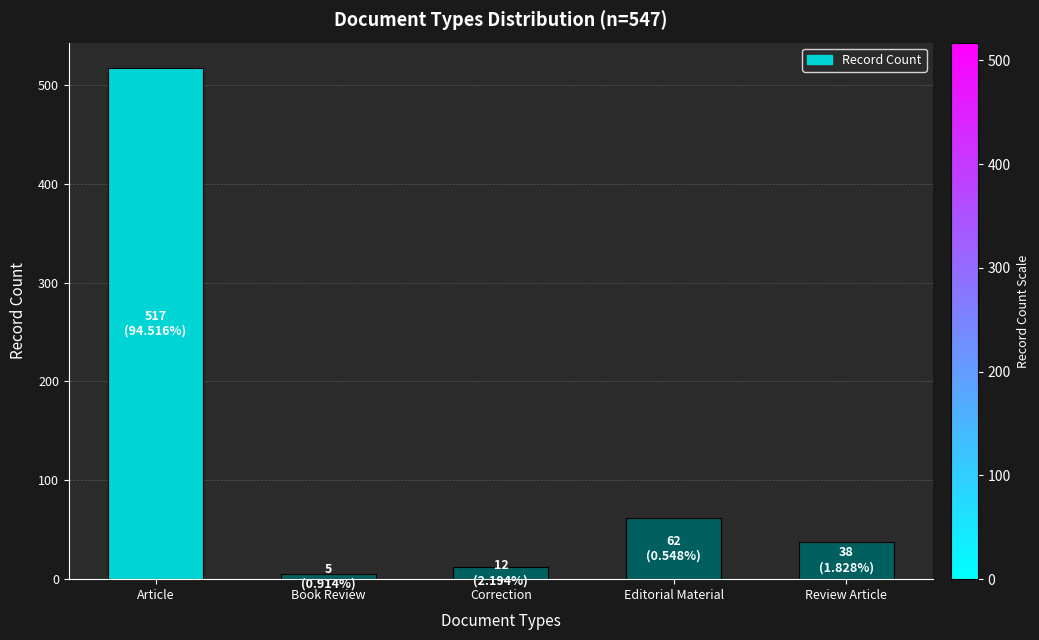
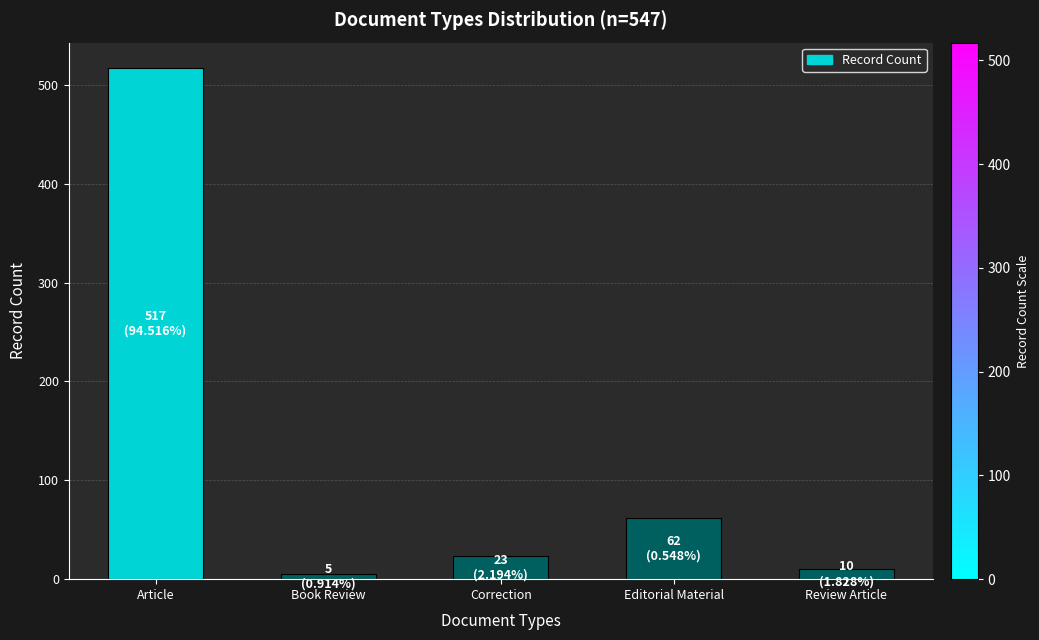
Correction: 12 -> 23
Review Article: 38 -> 10
